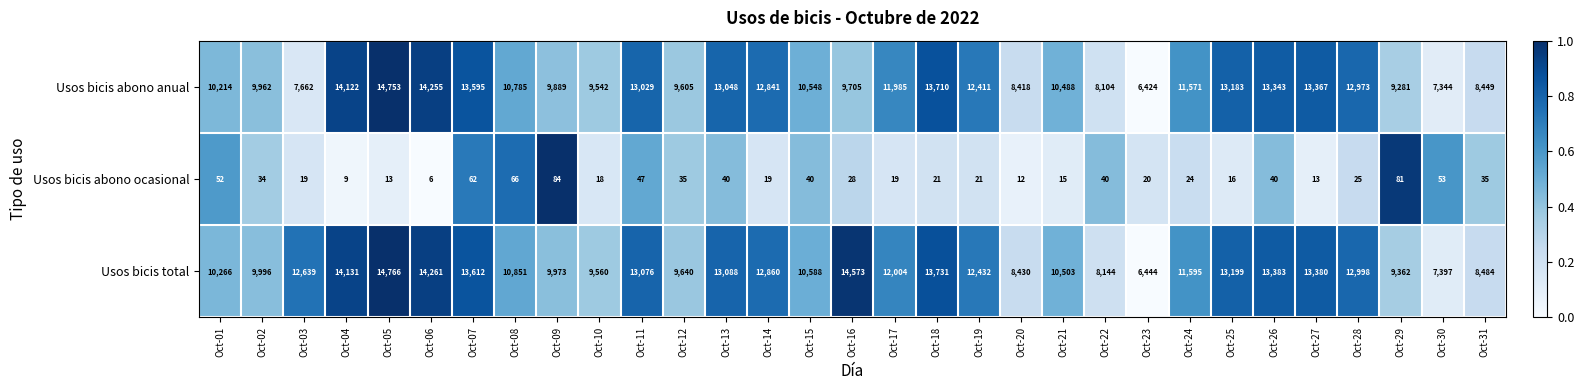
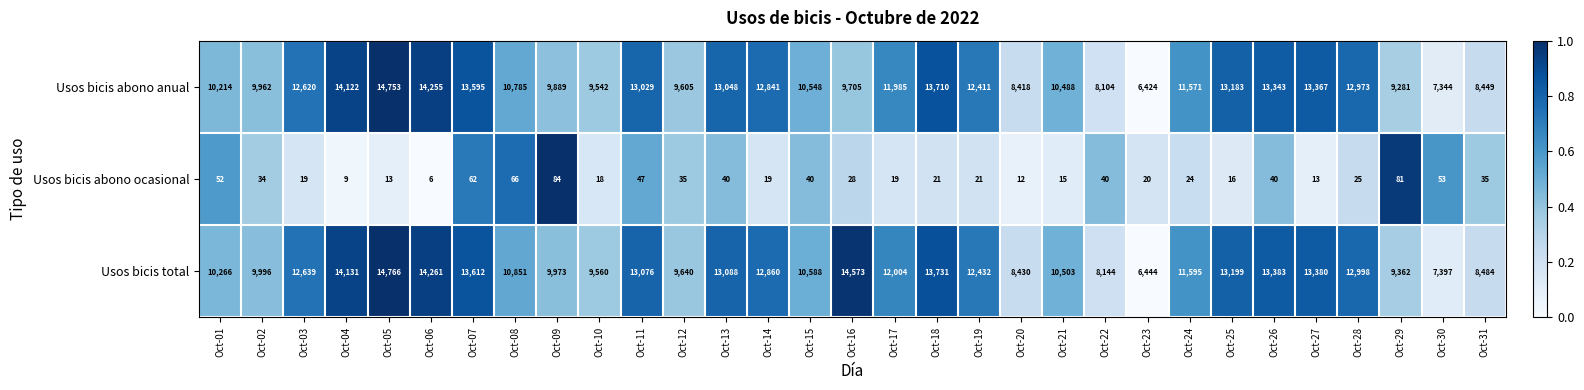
Usos bicis abono anual, Oct-03: 7,662 -> 12,620
